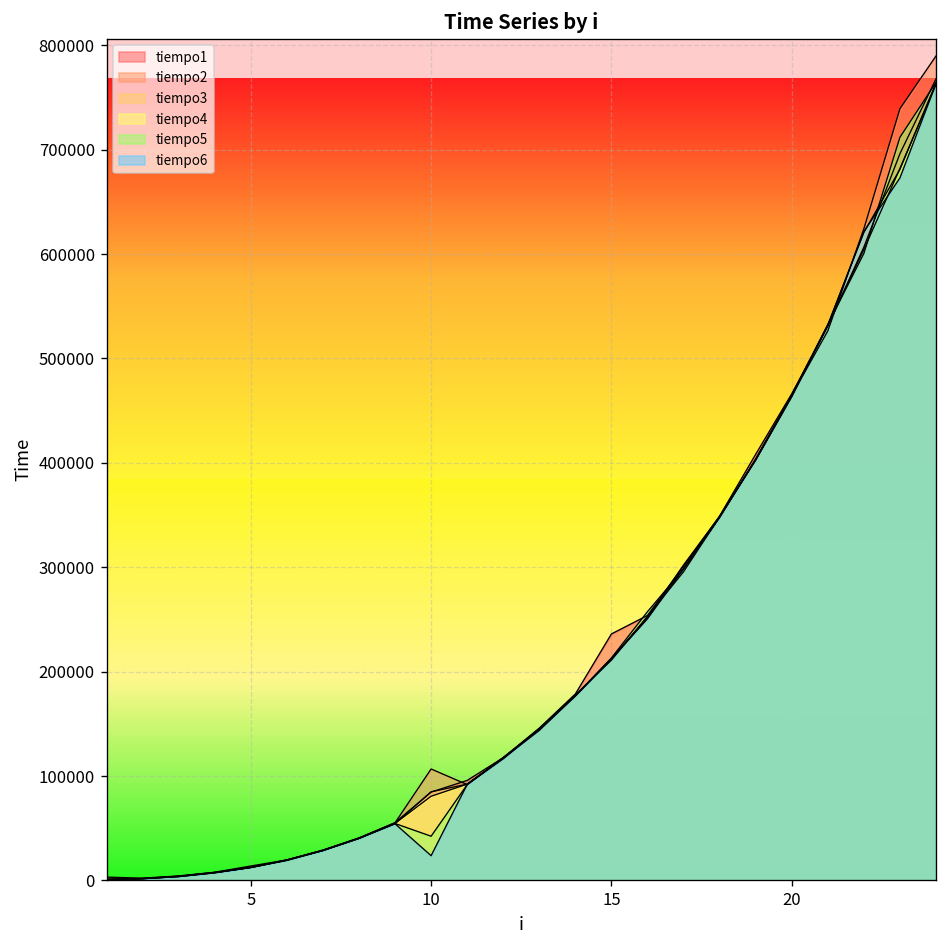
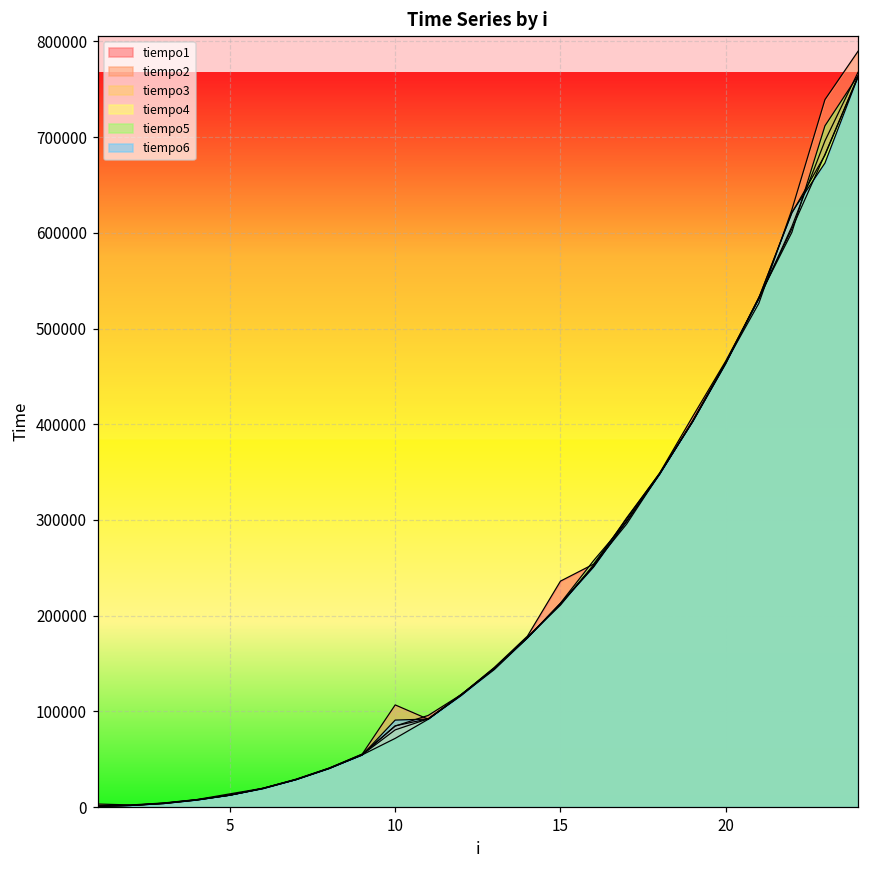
tiempo5, 10: 40000 -> 70000
tiempo6, 10: 20000 -> 90000
